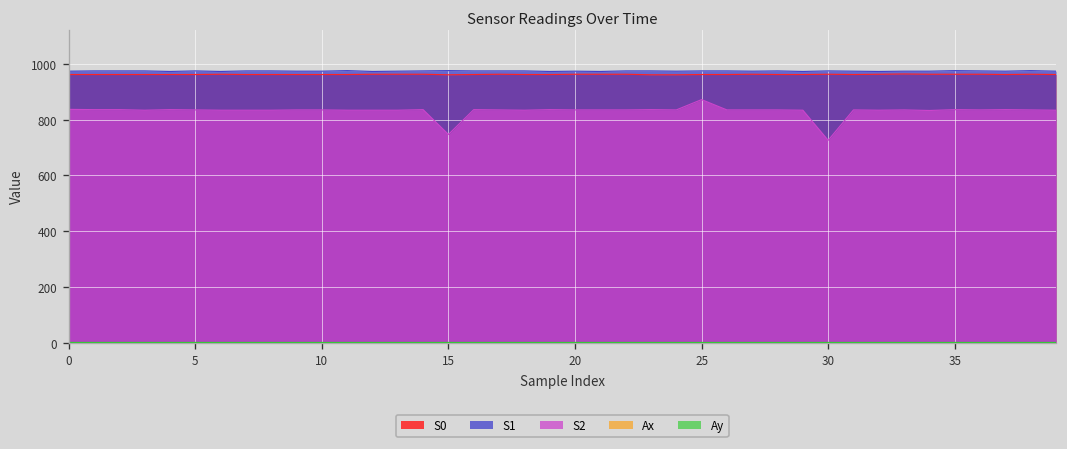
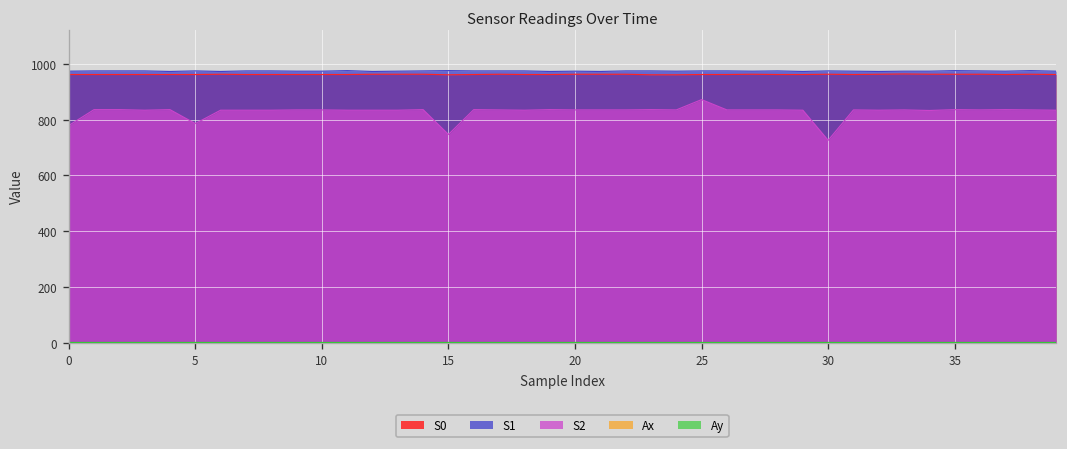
S2, 0: 840 -> 780
S2, 5: 840 -> 790
